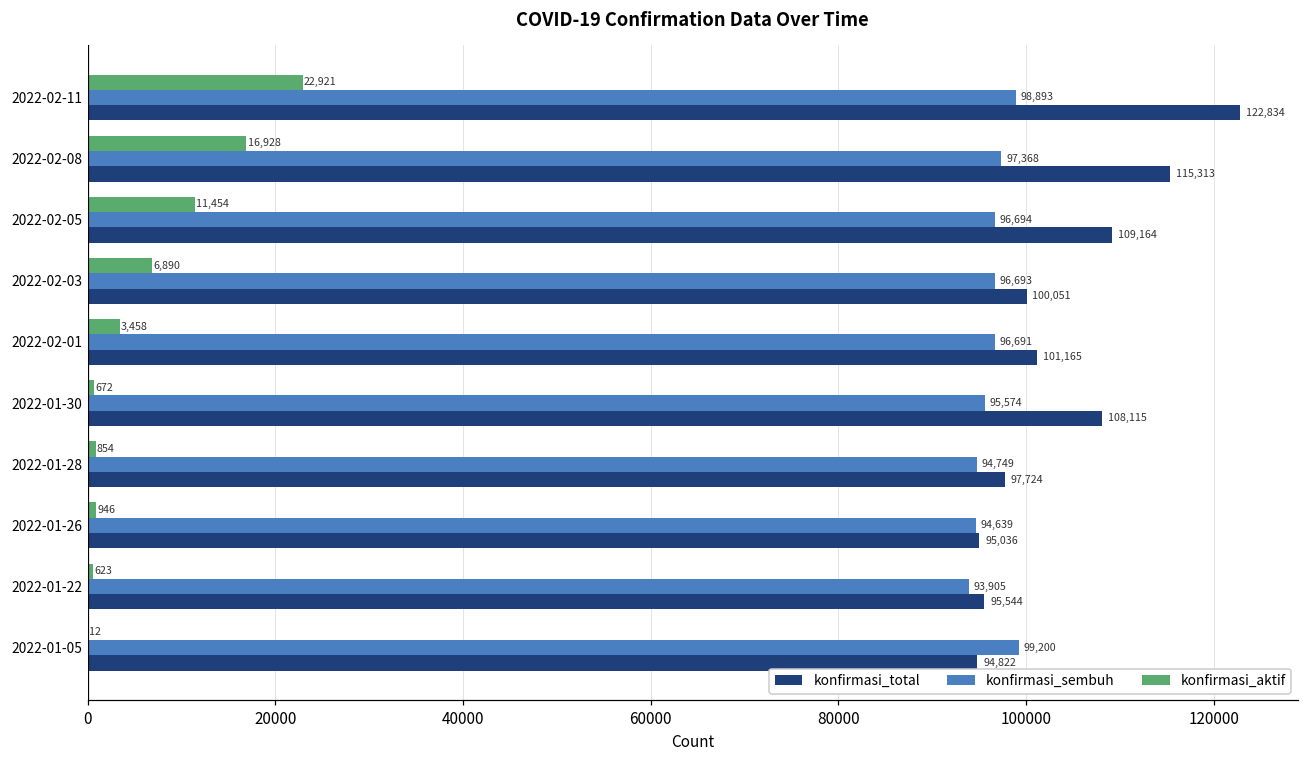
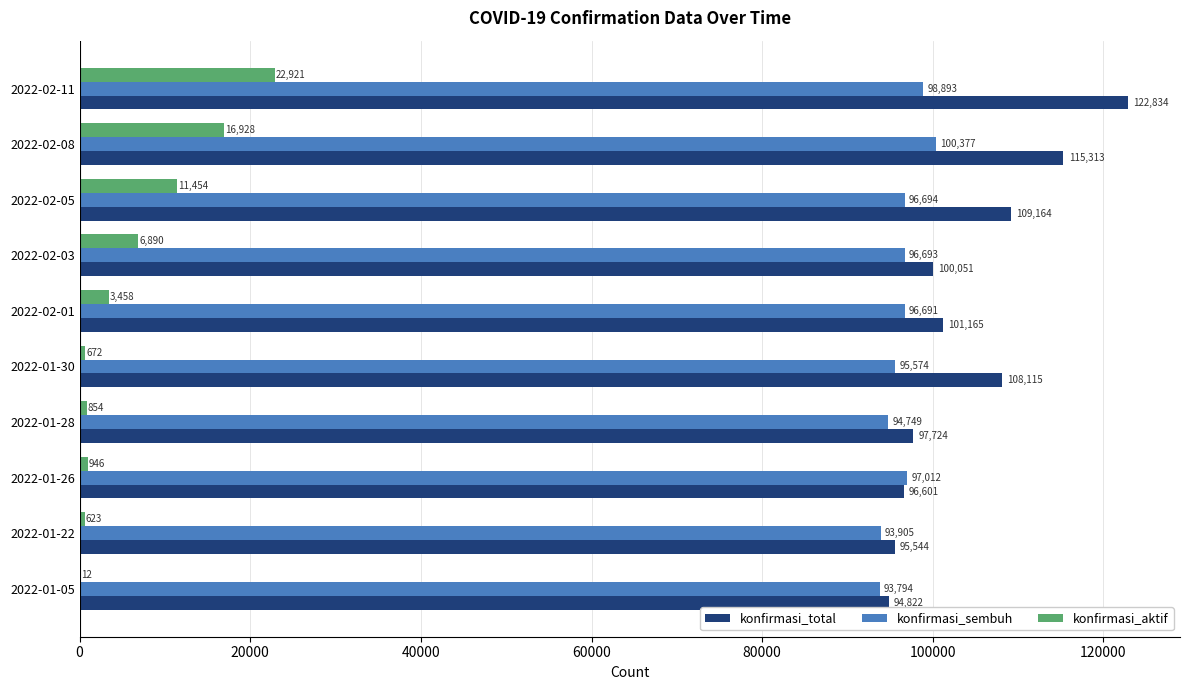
konfirmasi_sembuh, 2022-02-08: 97,368 -> 100,377
konfirmasi_sembuh, 2022-01-26: 94,639 -> 97,012
konfirmasi_total, 2022-01-26: 95,036 -> 96,601
konfirmasi_sembuh, 2022-01-05: 99,200 -> 93,794
